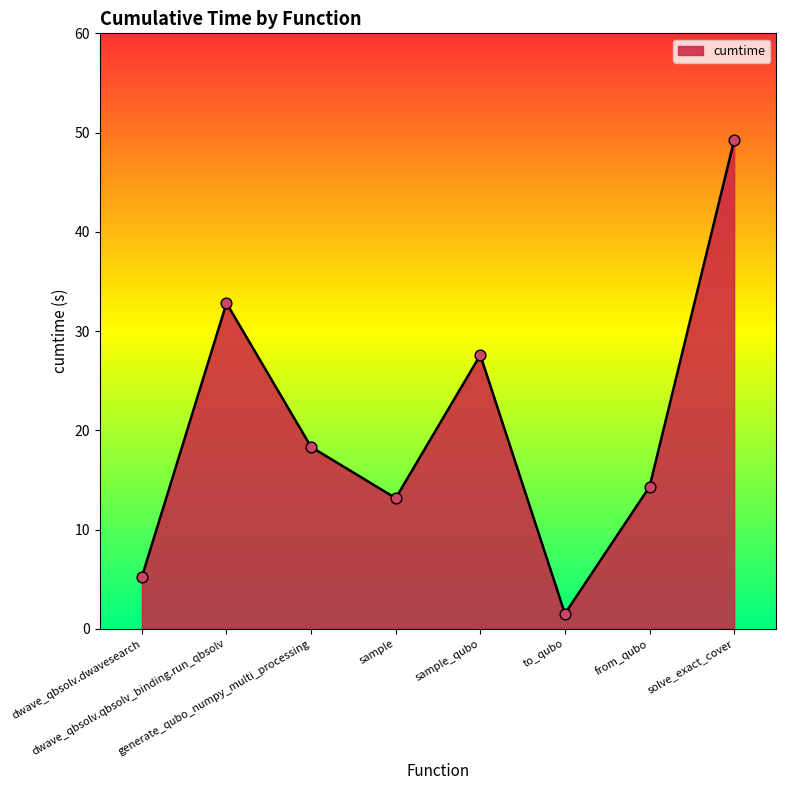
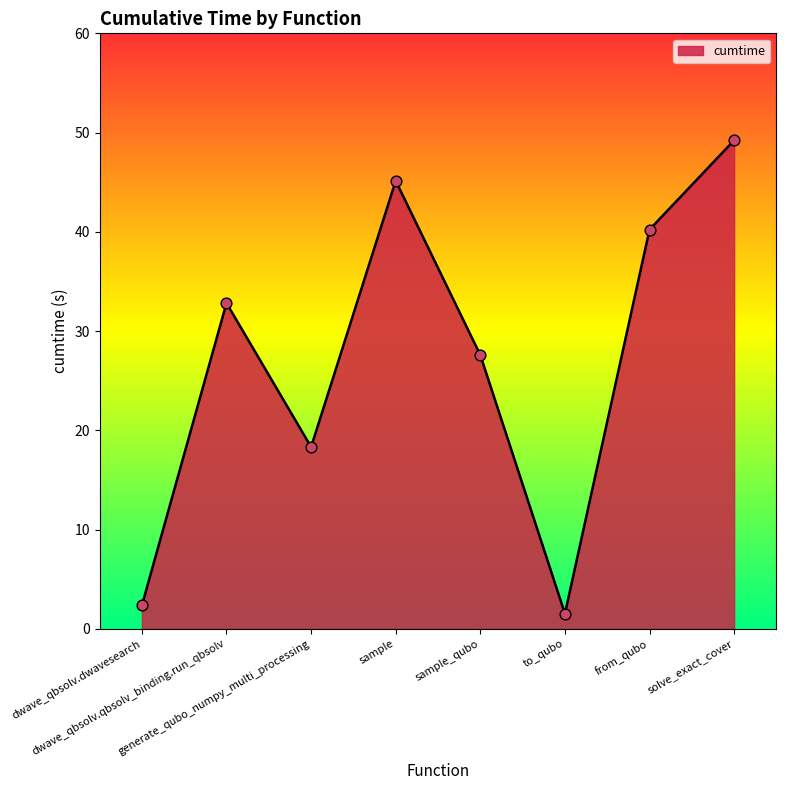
dwave_qbsolv.dwavesearch: 5 -> 2
sample: 13 -> 45
from_qubo: 14 -> 40
